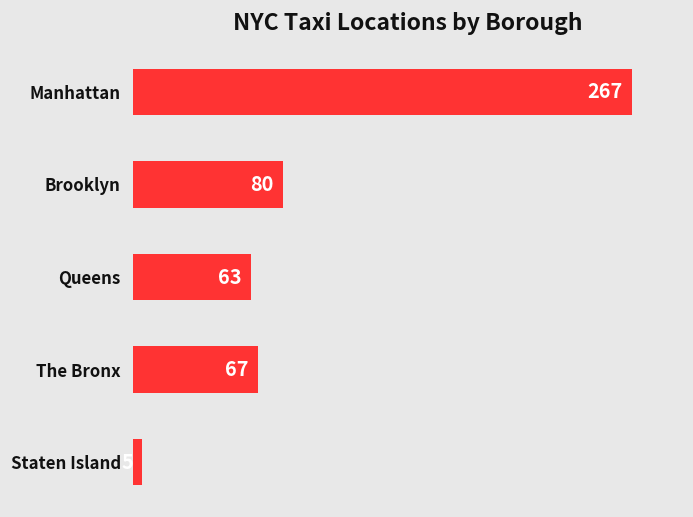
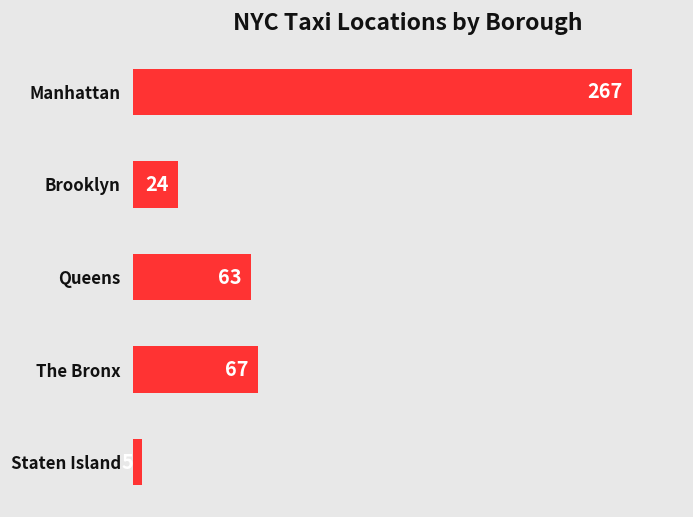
Brooklyn: 80 -> 24
